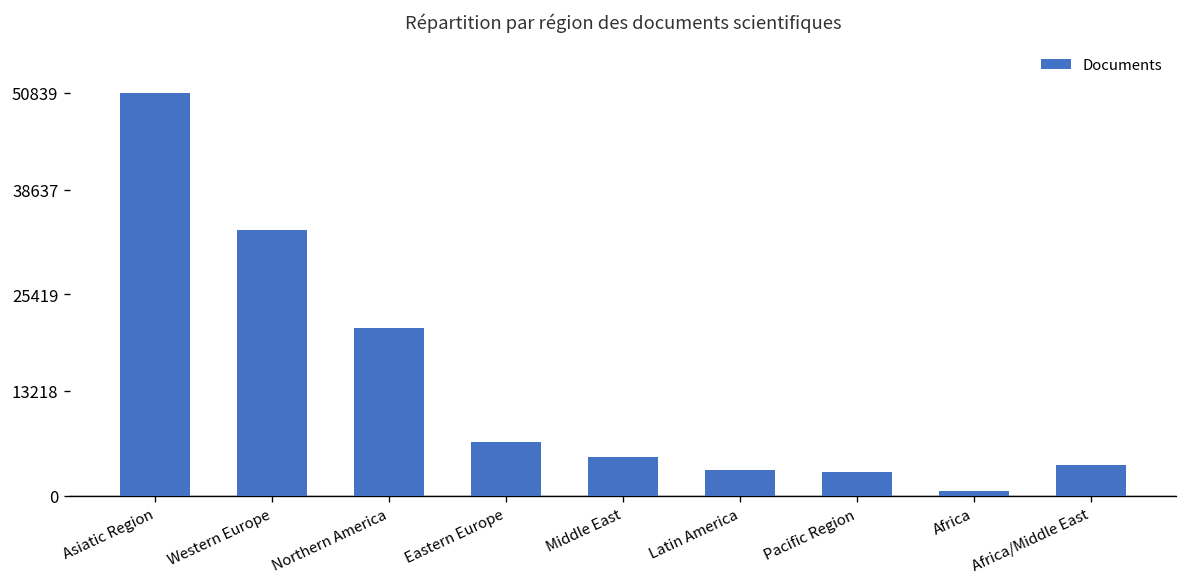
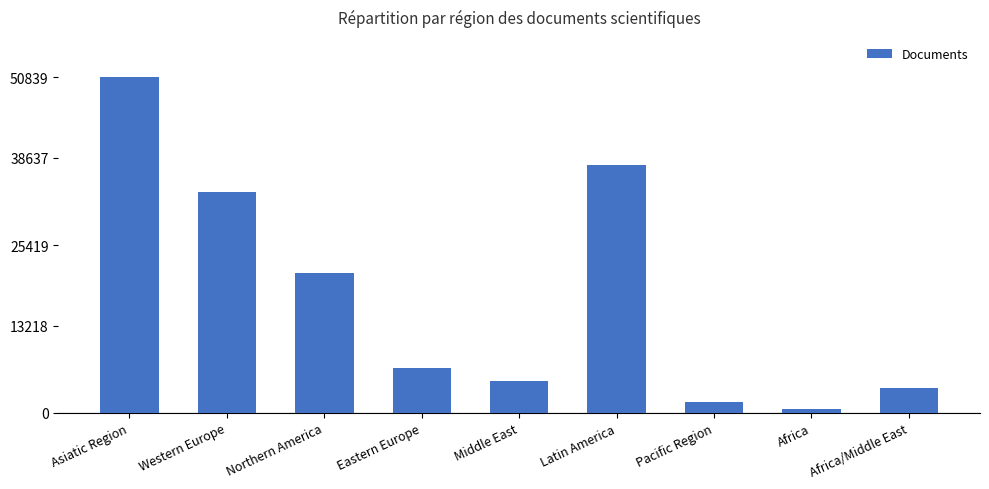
Latin America: 3000 -> 37000
Pacific Region: 3000 -> 2000
